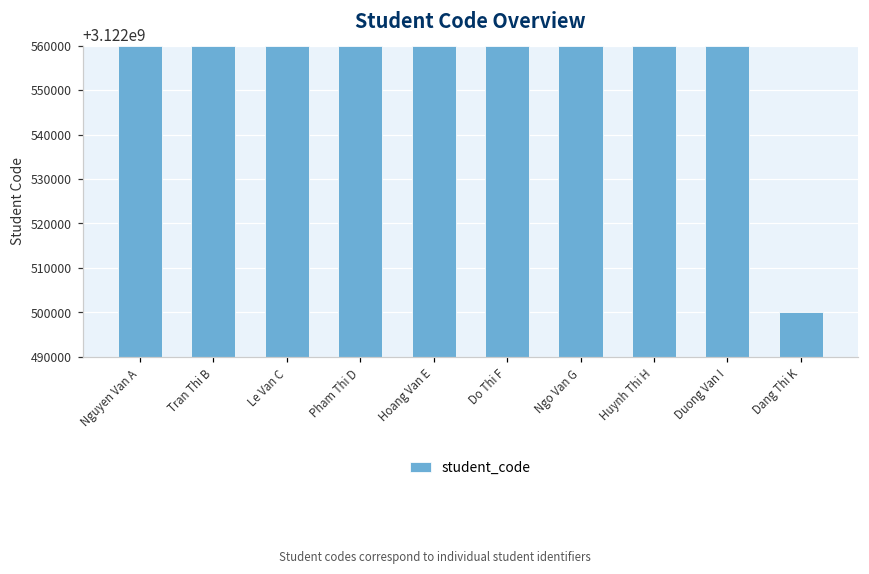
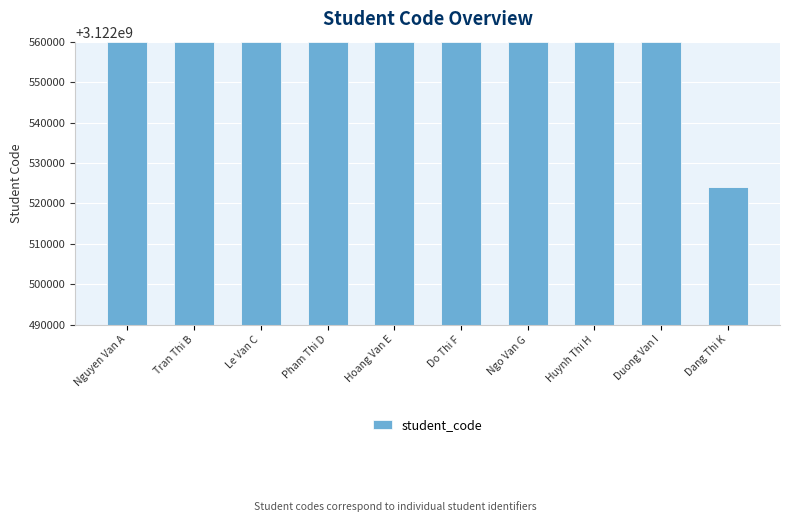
Dang Thi K: 3122500000 -> 3122524000
